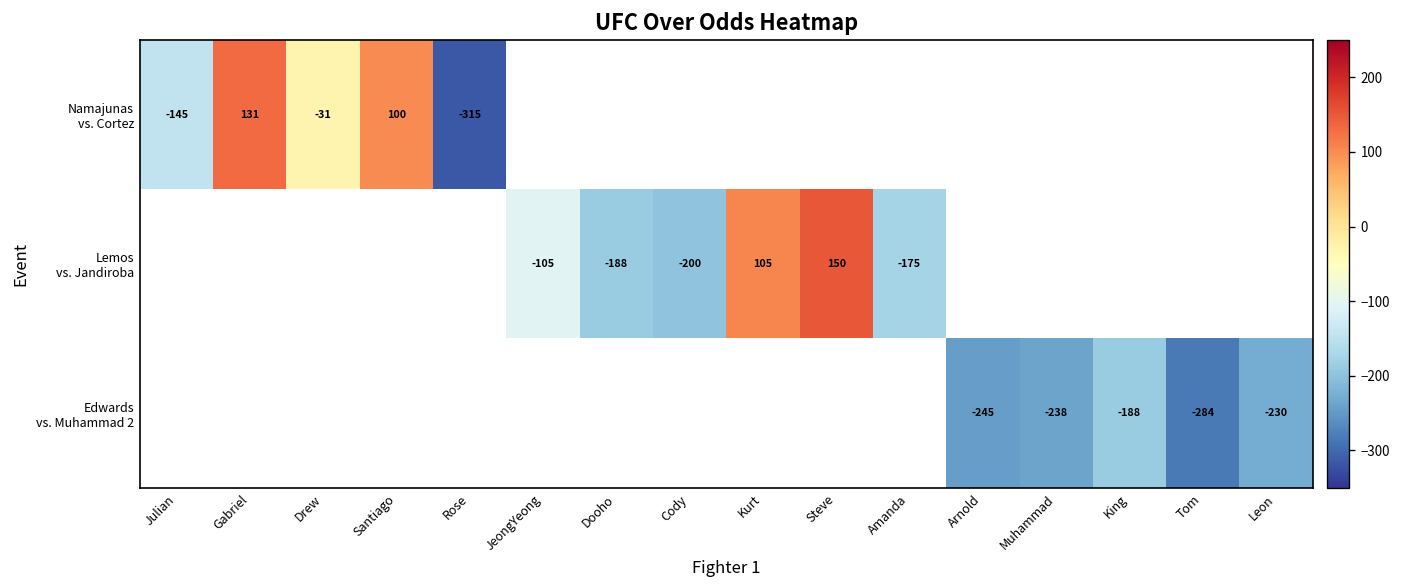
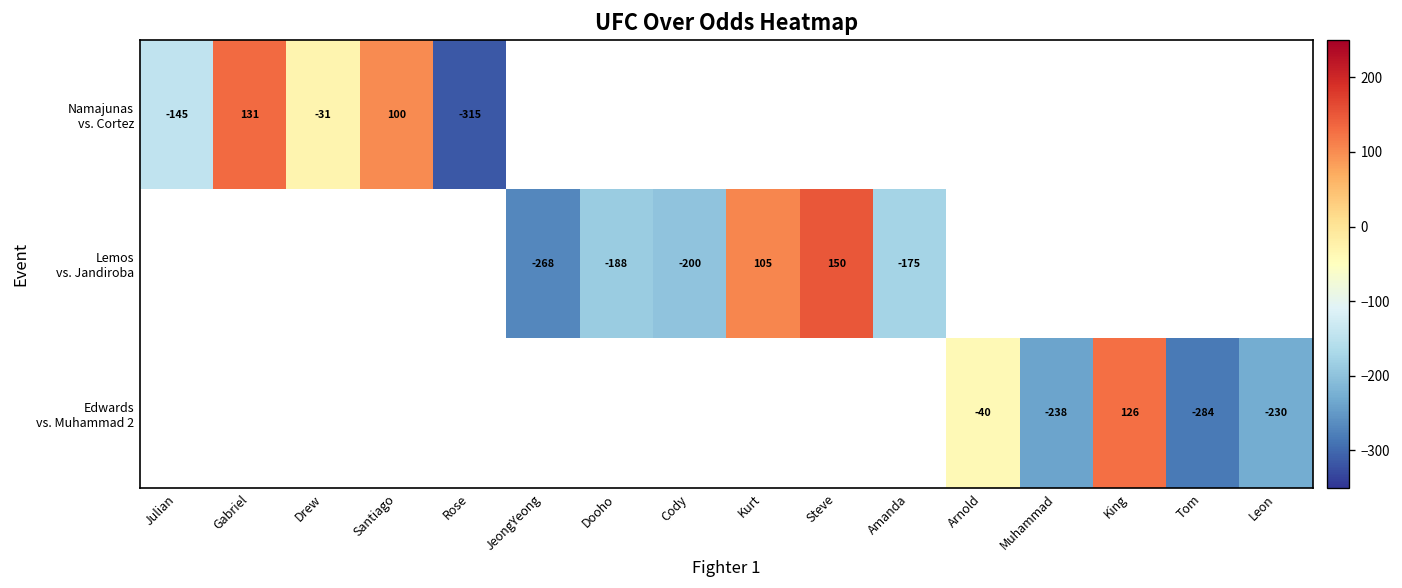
Lemos vs. Jandiroba, JeongYeong: -105 -> -268
Edwards vs. Muhammad 2, Arnold: -245 -> -40
Edwards vs. Muhammad 2, King: -188 -> 126
